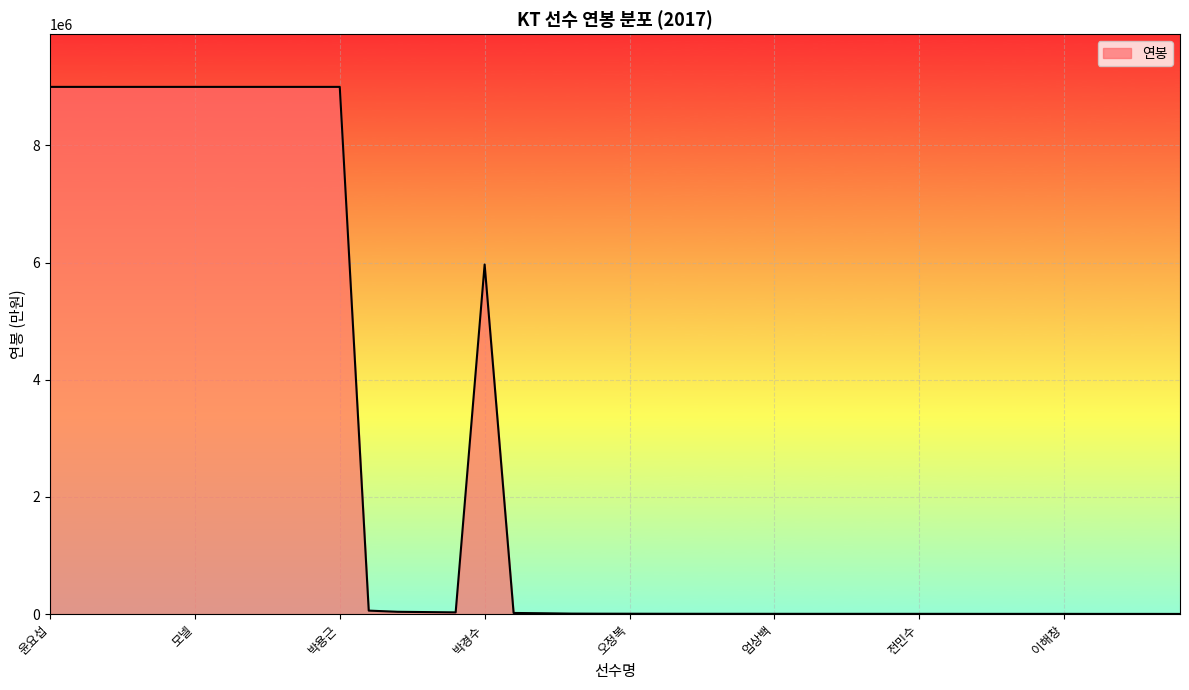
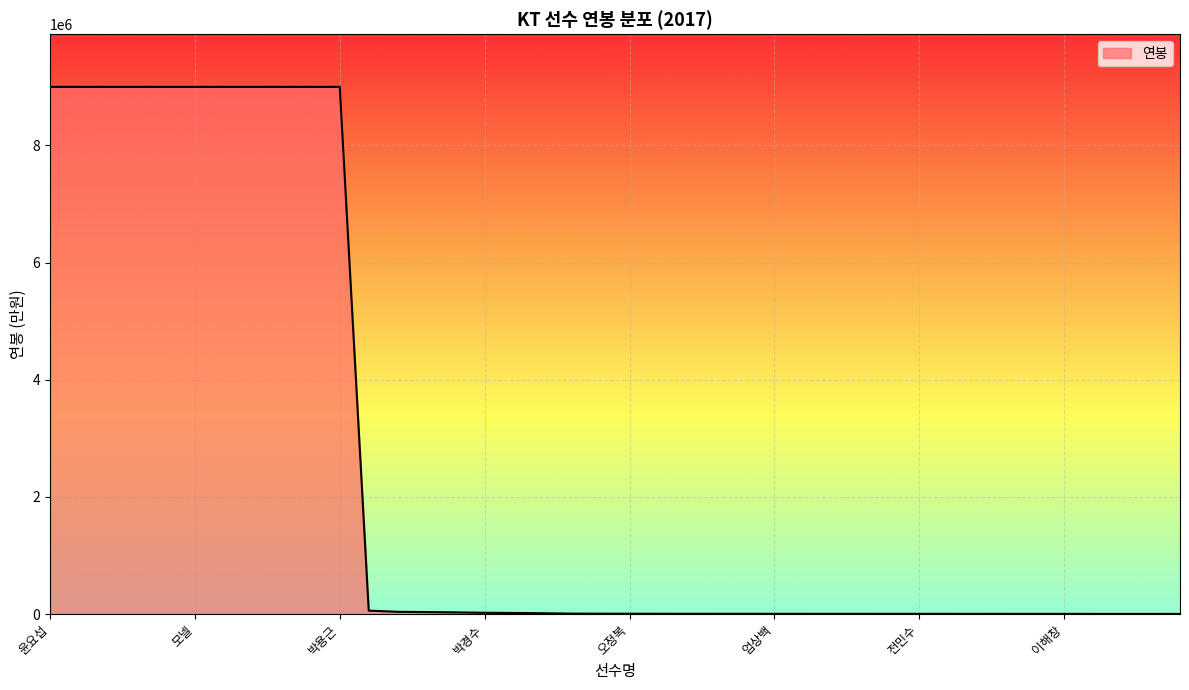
박경수: 6000000 -> 0
